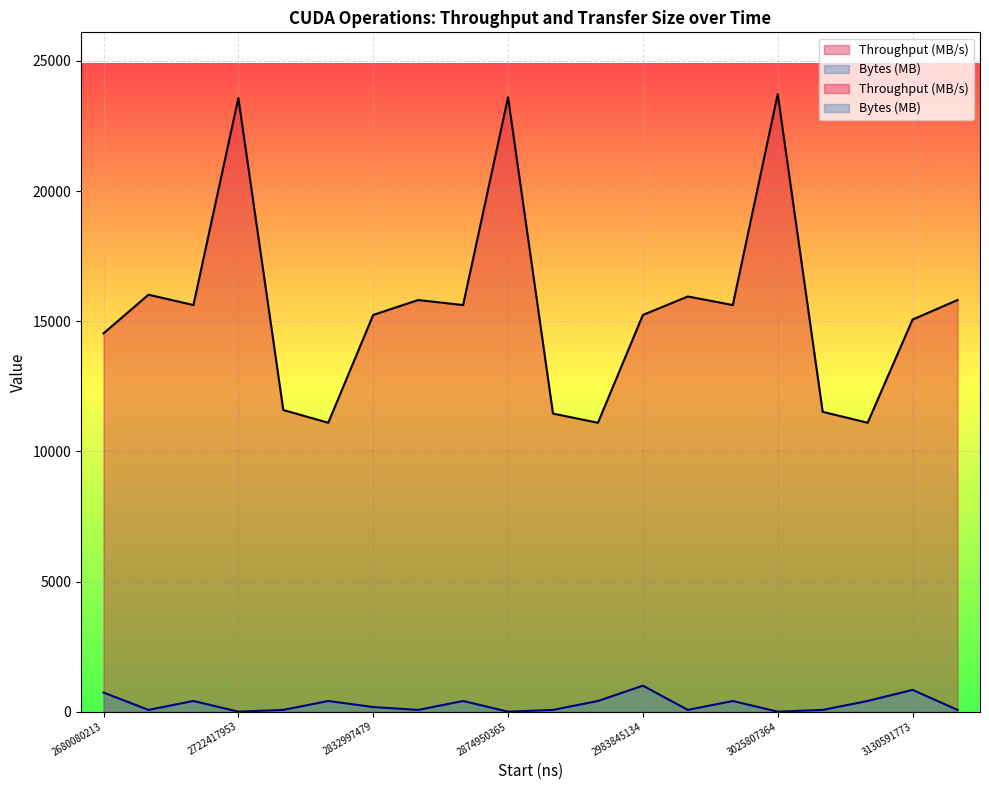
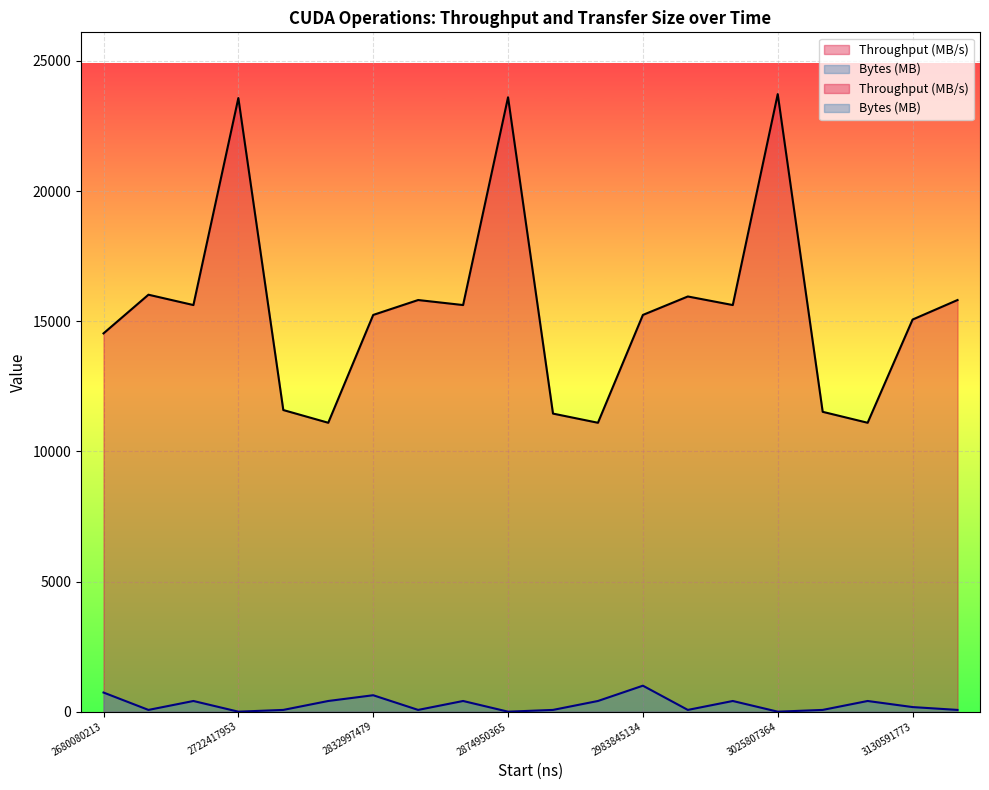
Bytes (MB), 2832997479: 200 -> 600
Bytes (MB), 3130591773: 800 -> 200
